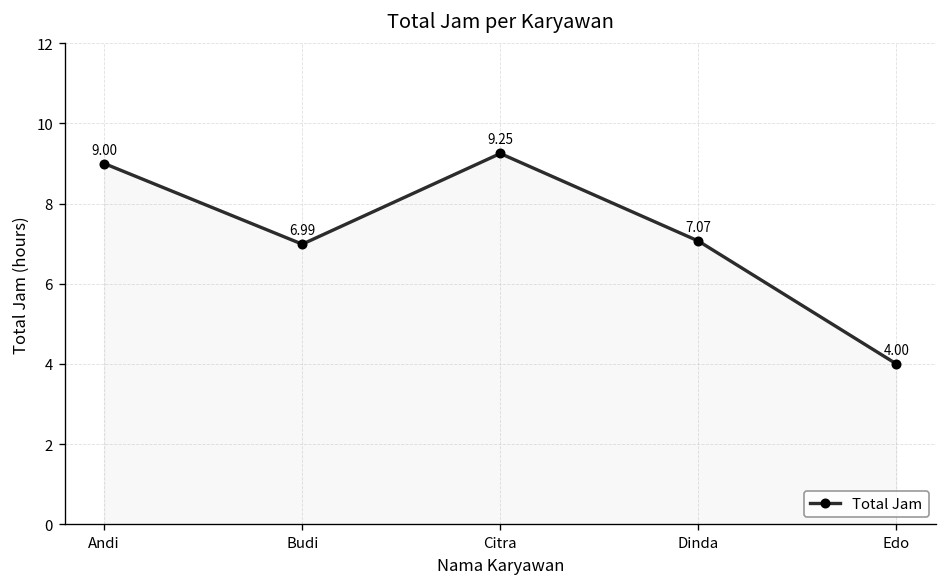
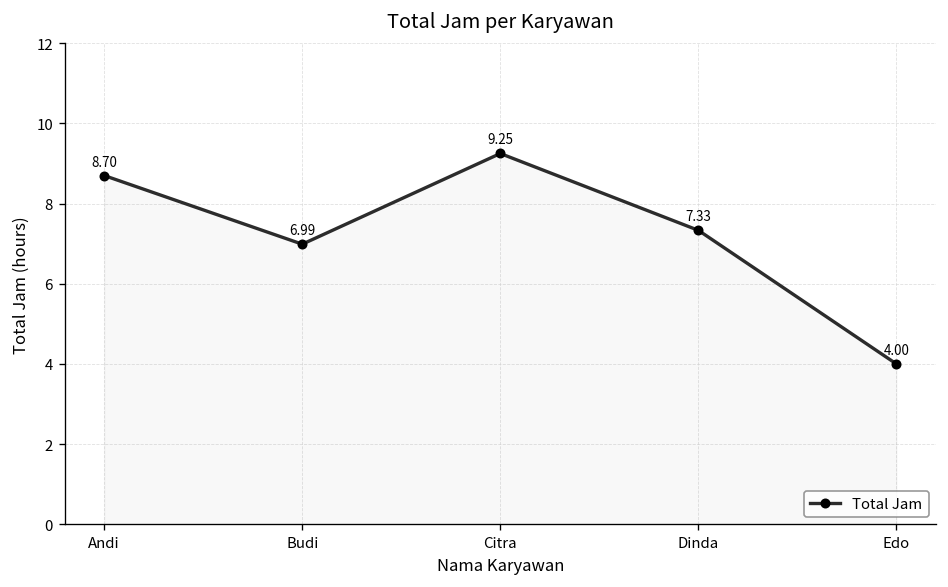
Andi: 9.00 -> 8.70
Dinda: 7.07 -> 7.33
